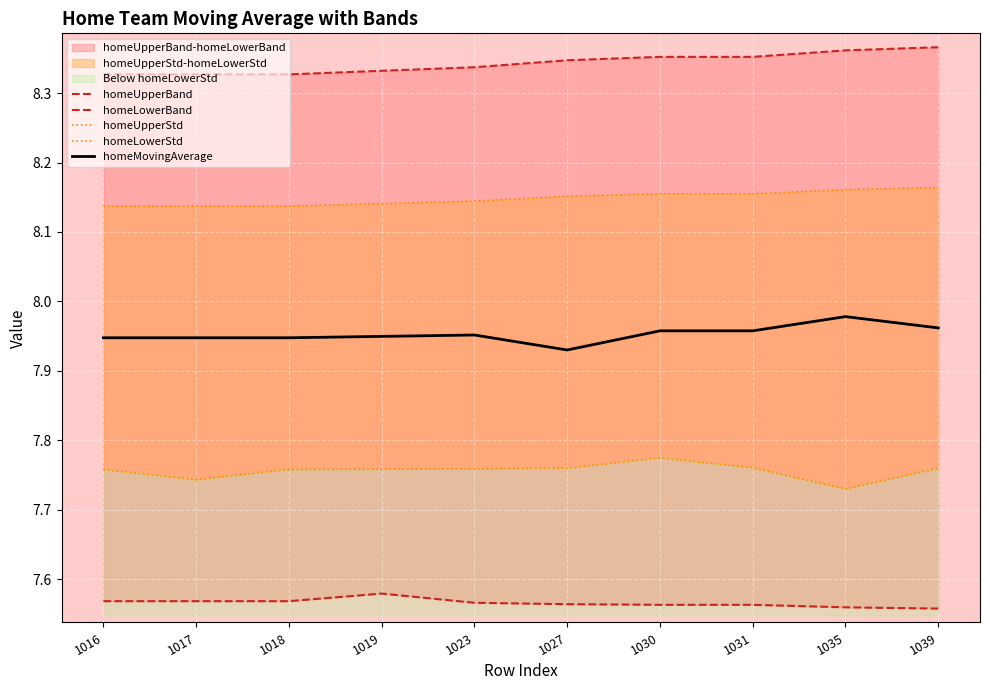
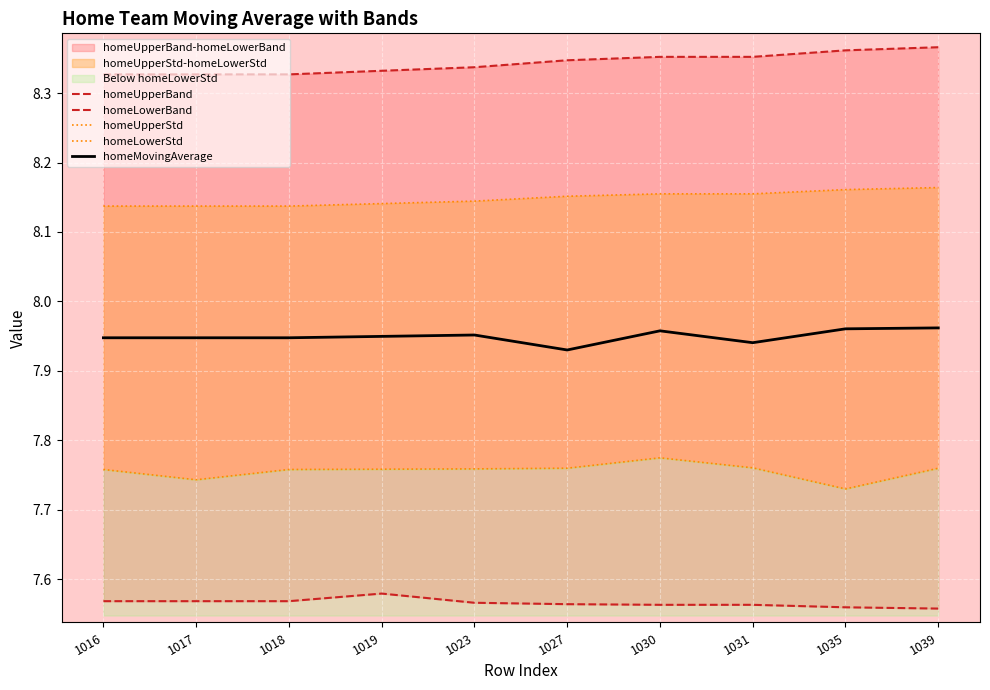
homeMovingAverage, 1031: 7.96 -> 7.94
homeMovingAverage, 1035: 7.98 -> 7.96
